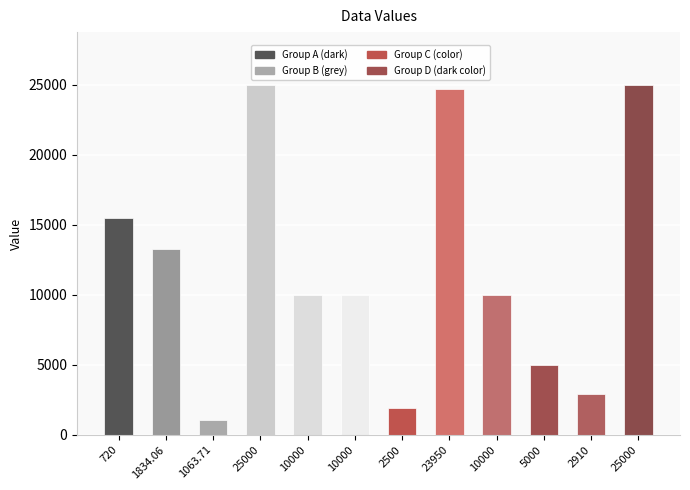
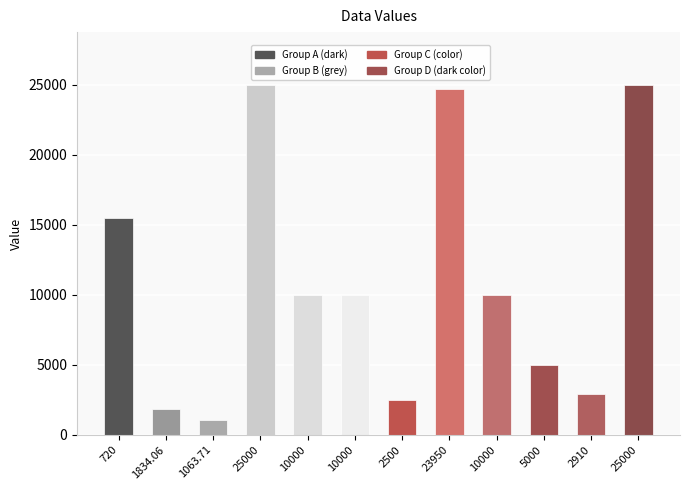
1834.06: 13300 -> 1800
2500: 1900 -> 2500
